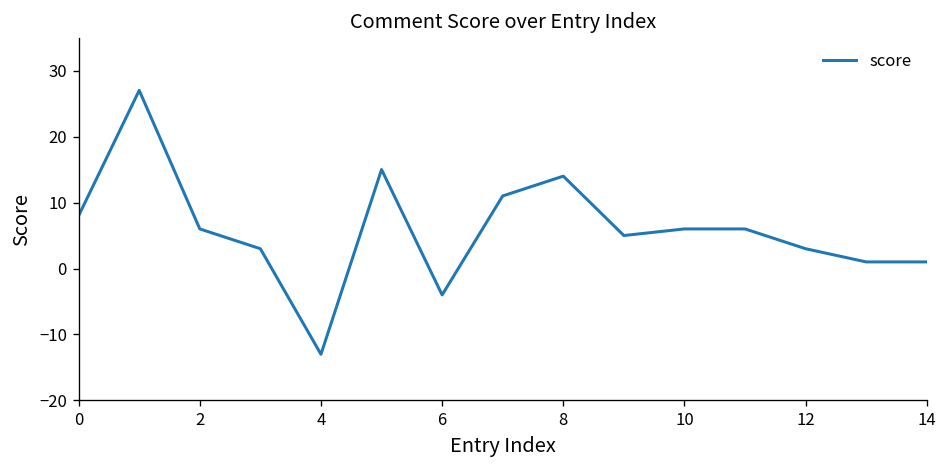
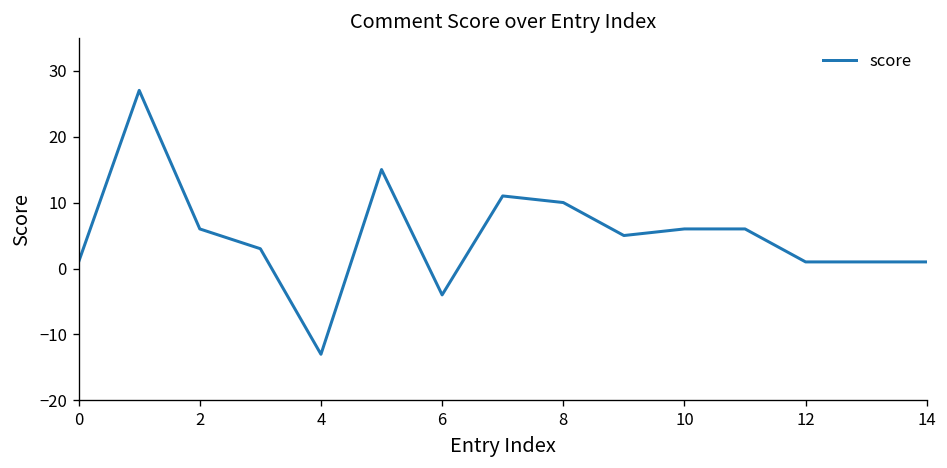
0: 8 -> 1
8: 14 -> 10
12: 3 -> 1
